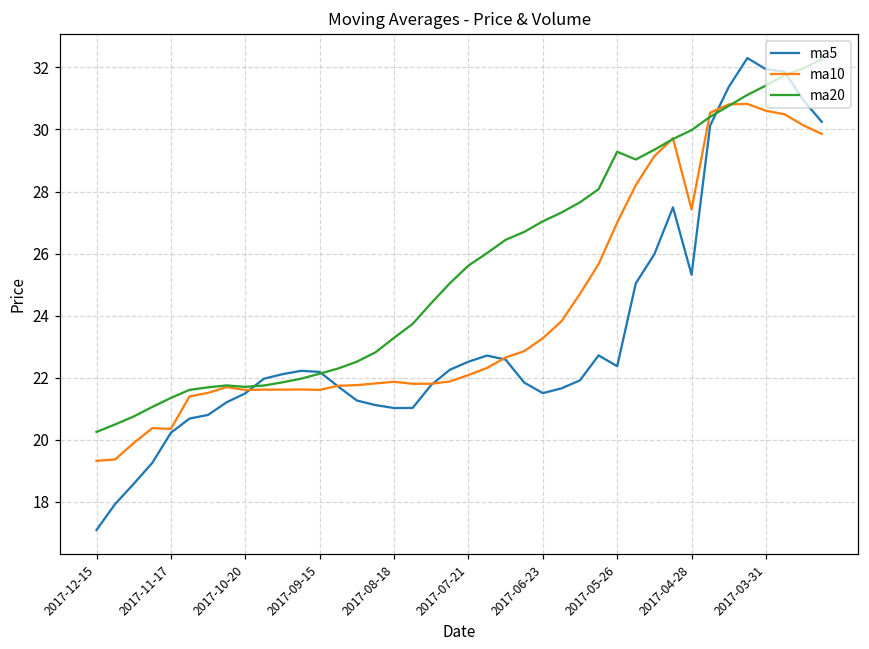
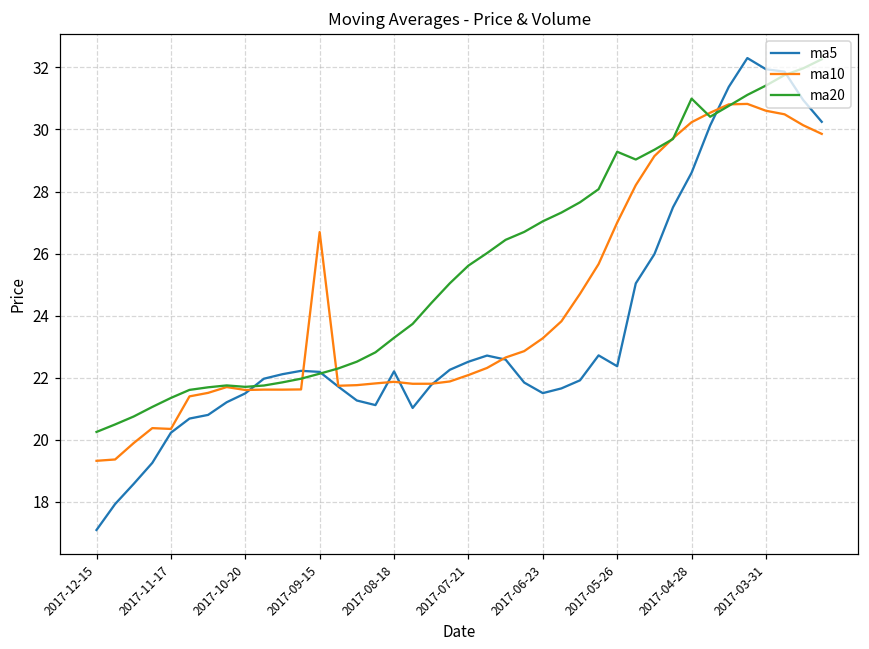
ma10, 2017-09-15: 21.6 -> 26.7
ma5, 2017-08-18: 21.0 -> 22.2
ma5, 2017-04-28: 25.3 -> 28.6
ma10, 2017-04-28: 27.4 -> 30.2
ma20, 2017-04-28: 30.0 -> 31.0
